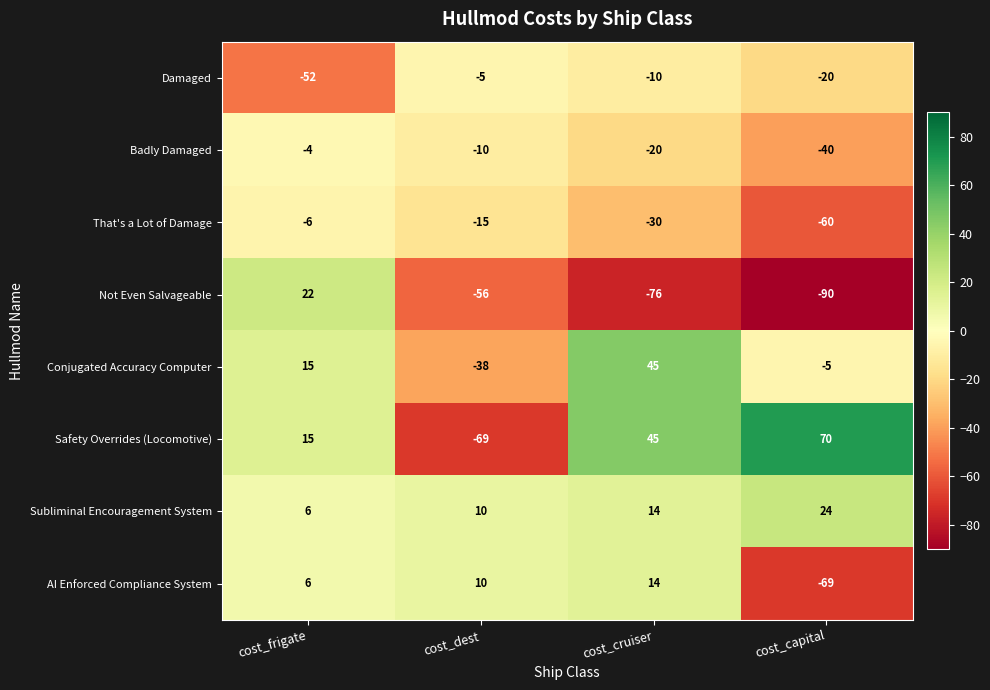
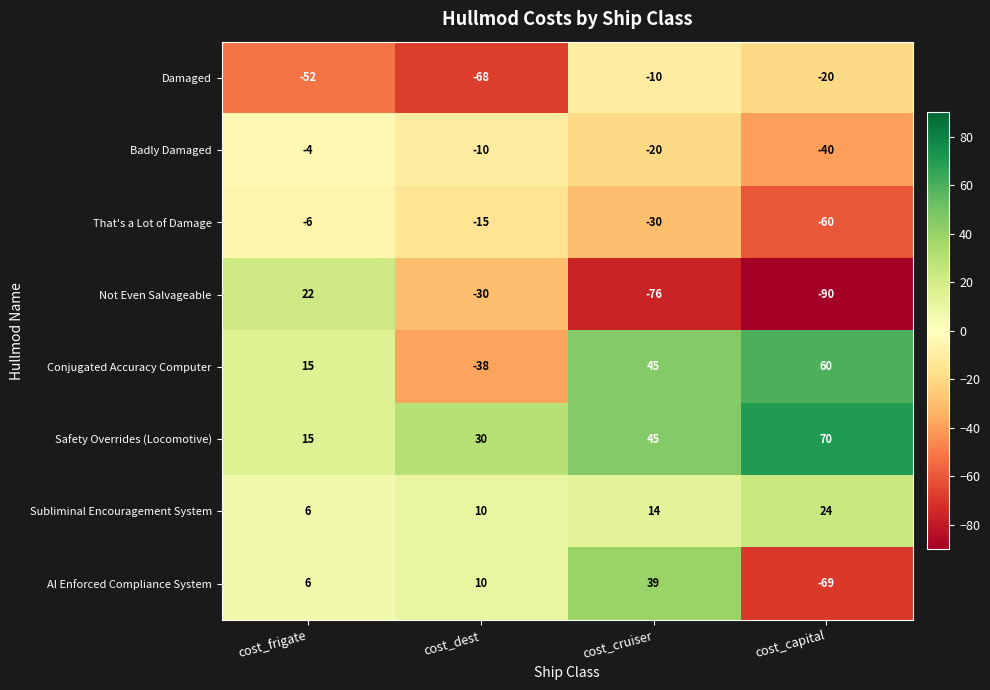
Damaged, cost_dest: -5 -> -68
Not Even Salvageable, cost_dest: -56 -> -30
Conjugated Accuracy Computer, cost_capital: -5 -> 60
Safety Overrides (Locomotive), cost_dest: -69 -> 30
AI Enforced Compliance System, cost_cruiser: 14 -> 39
